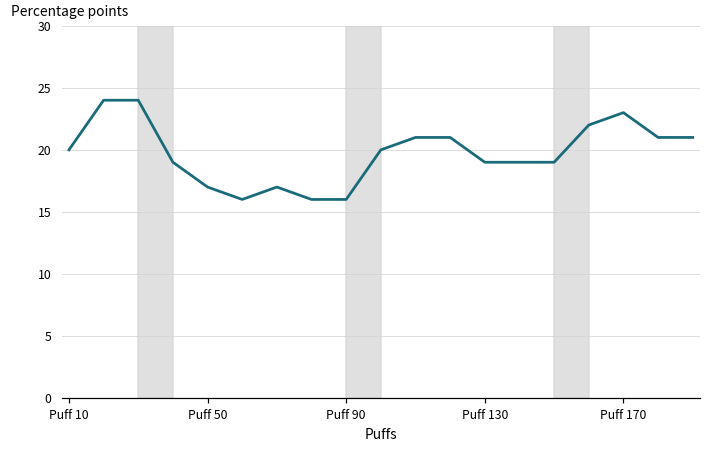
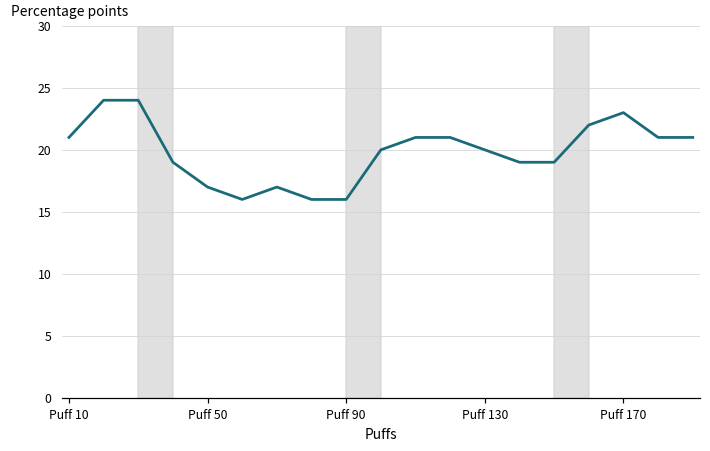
Puff 10: 20 -> 21
Puff 130: 19 -> 20
